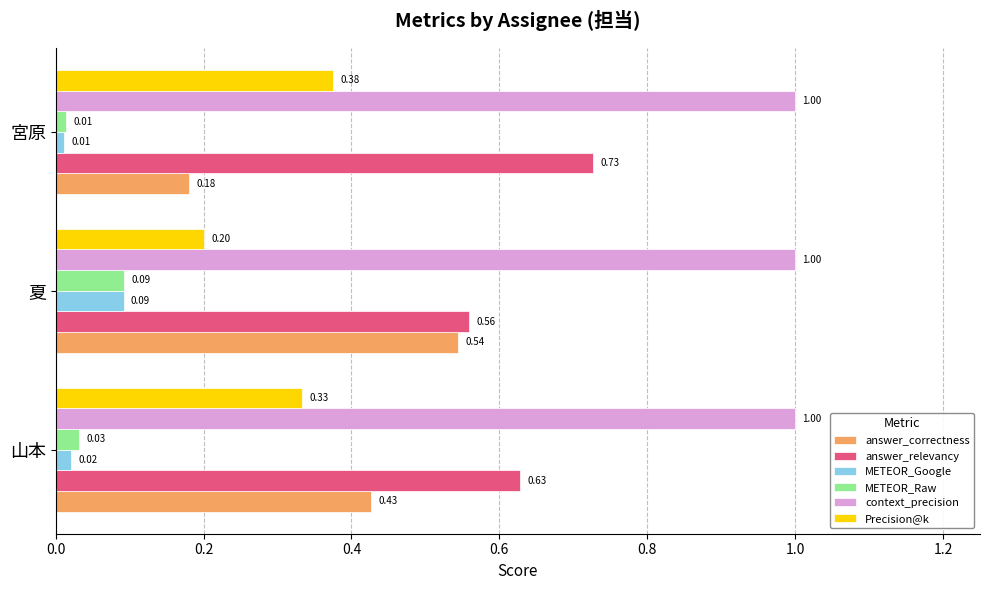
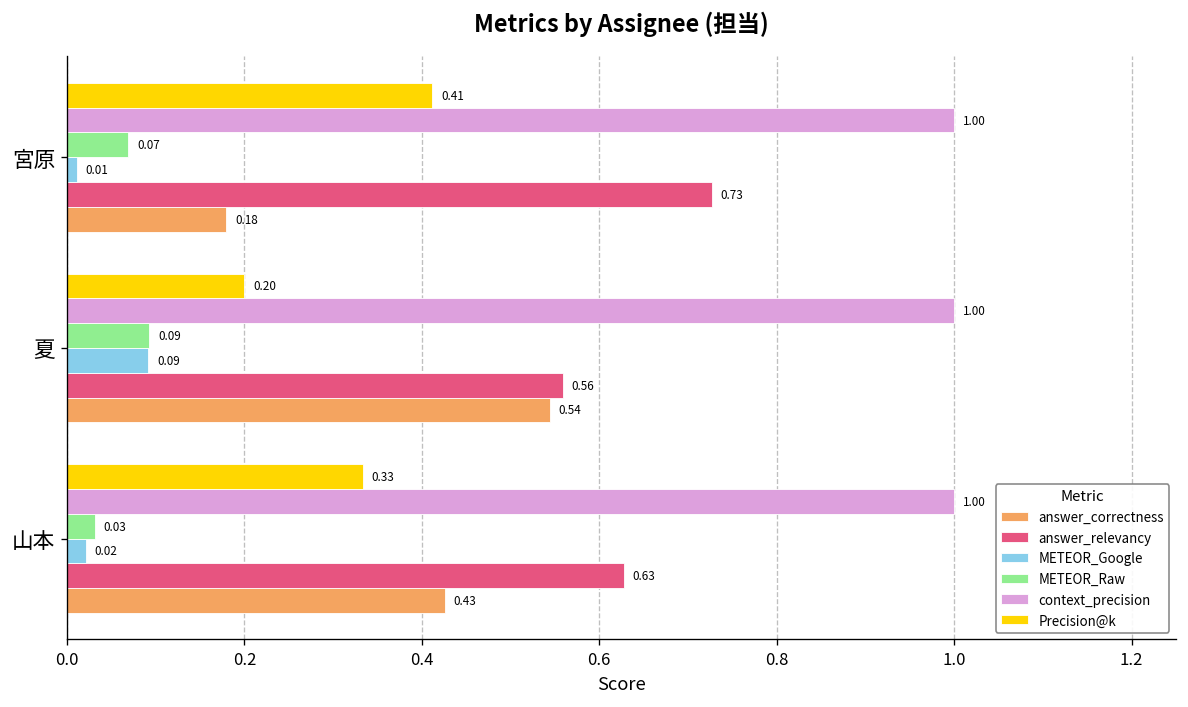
Precision@k, 宮原: 0.38 -> 0.41
METEOR_Raw, 宮原: 0.01 -> 0.07
